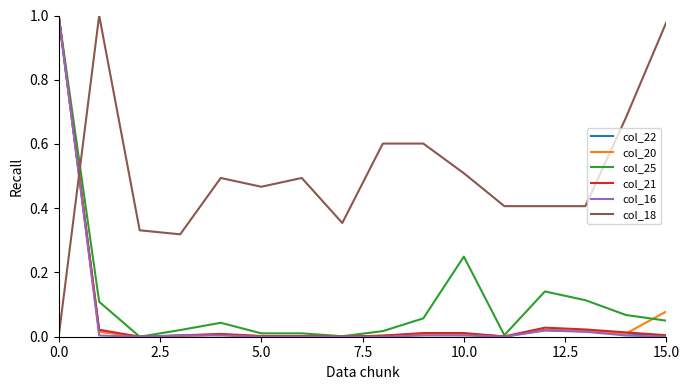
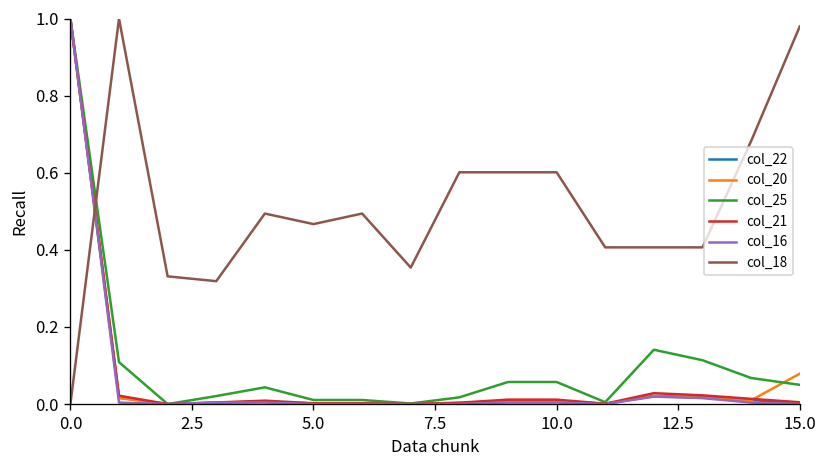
col_25, 10.0: 0.25 -> 0.06
col_18, 10.0: 0.51 -> 0.60
